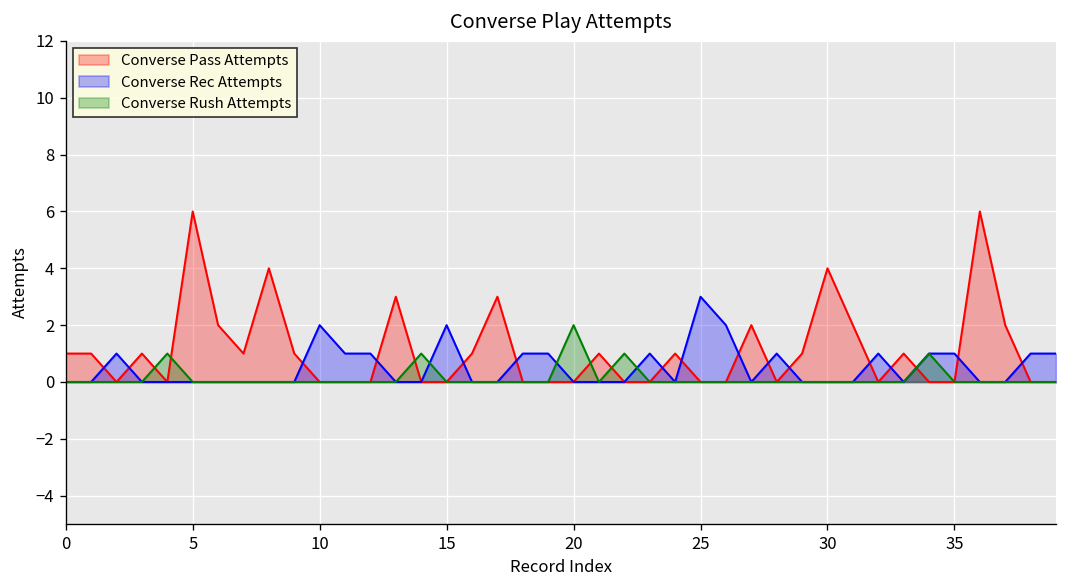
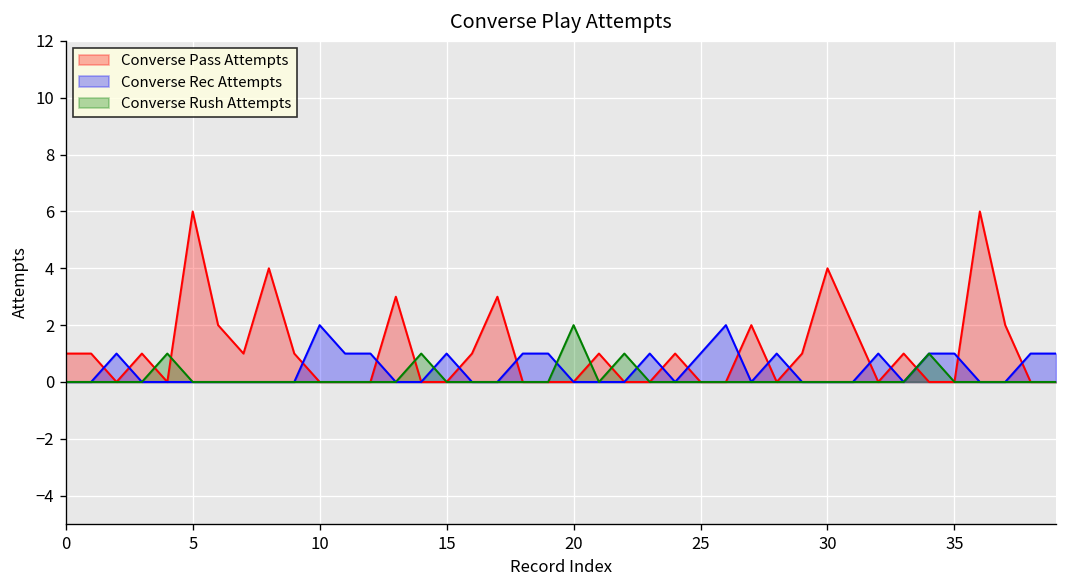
Converse Rec Attempts, 15: 2 -> 1
Converse Rec Attempts, 25: 3 -> 1
